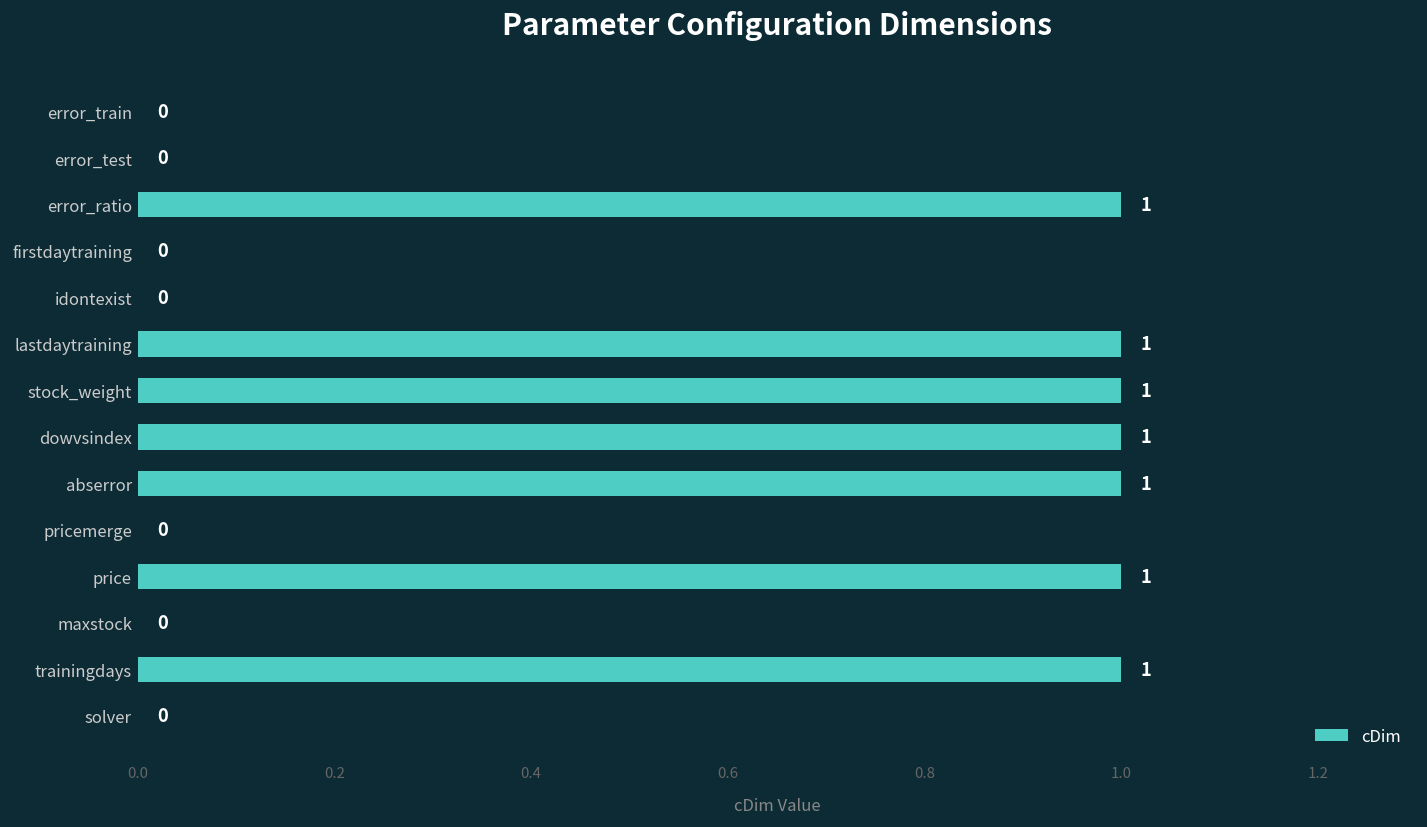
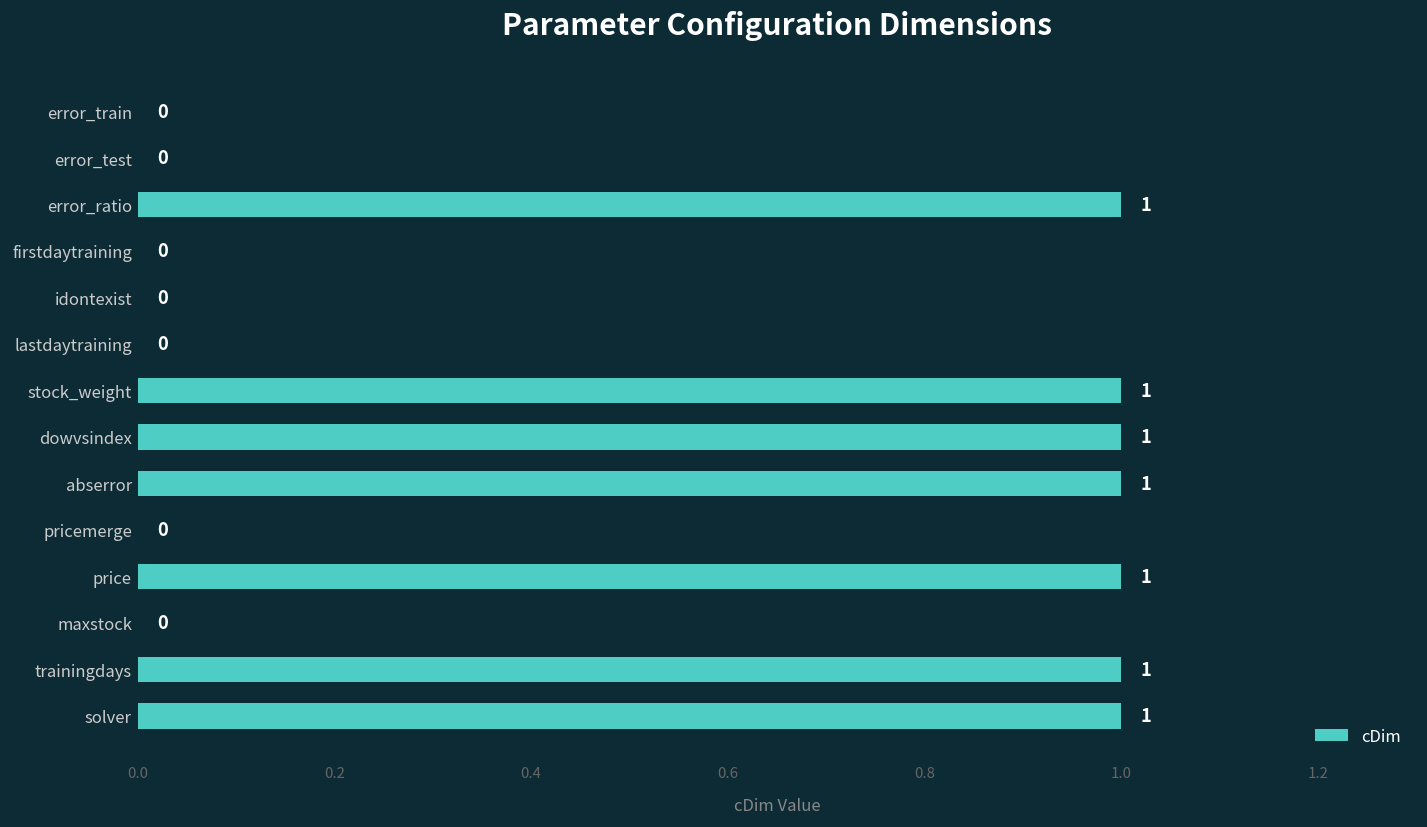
lastdaytraining: 1 -> 0
solver: 0 -> 1
